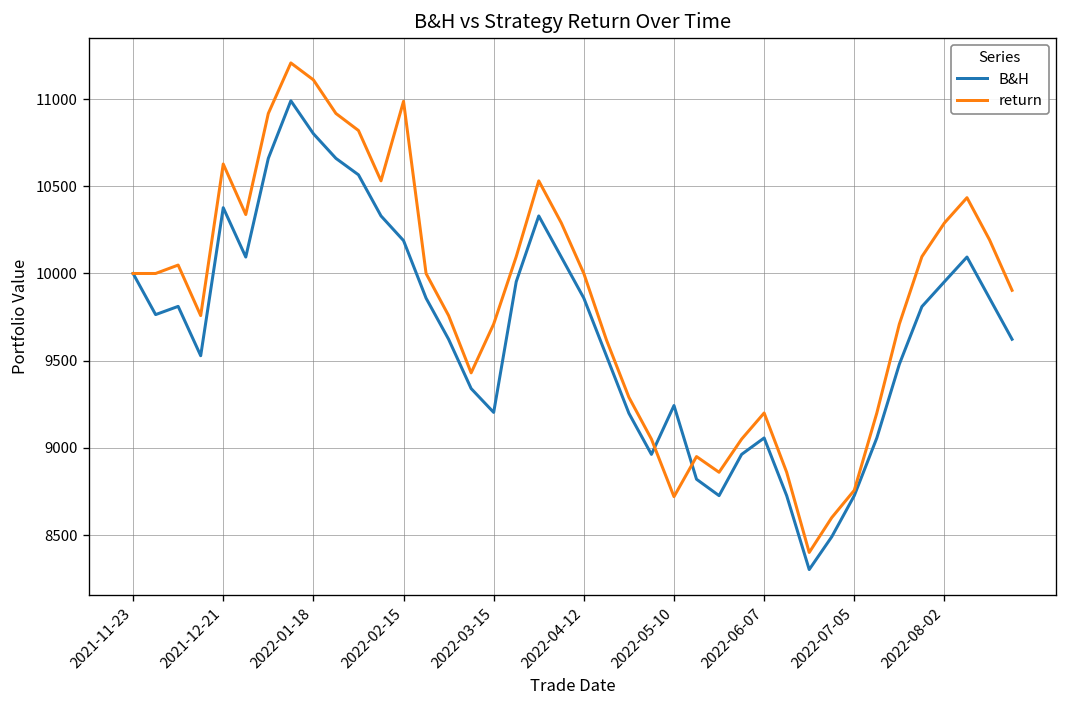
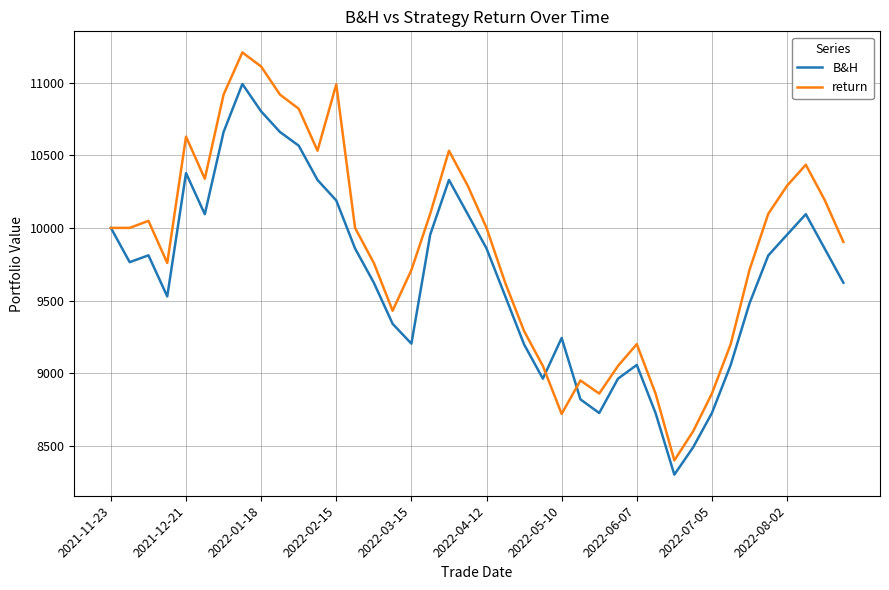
return, 2022-07-05: 8760 -> 8860
